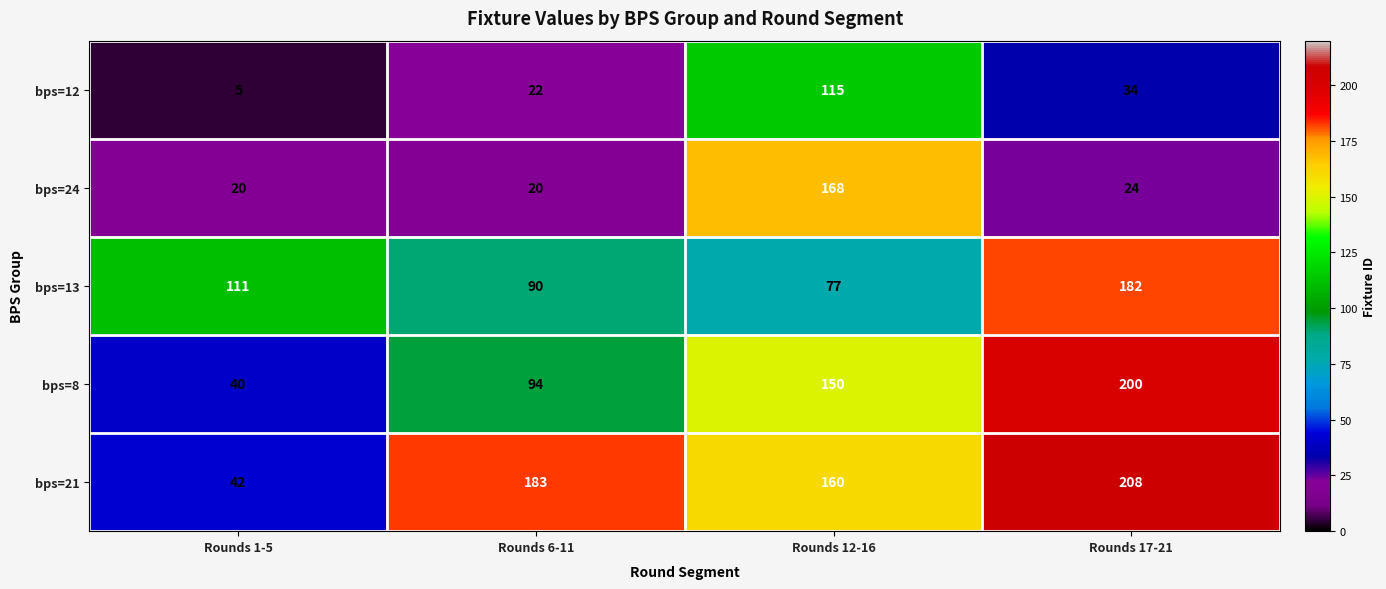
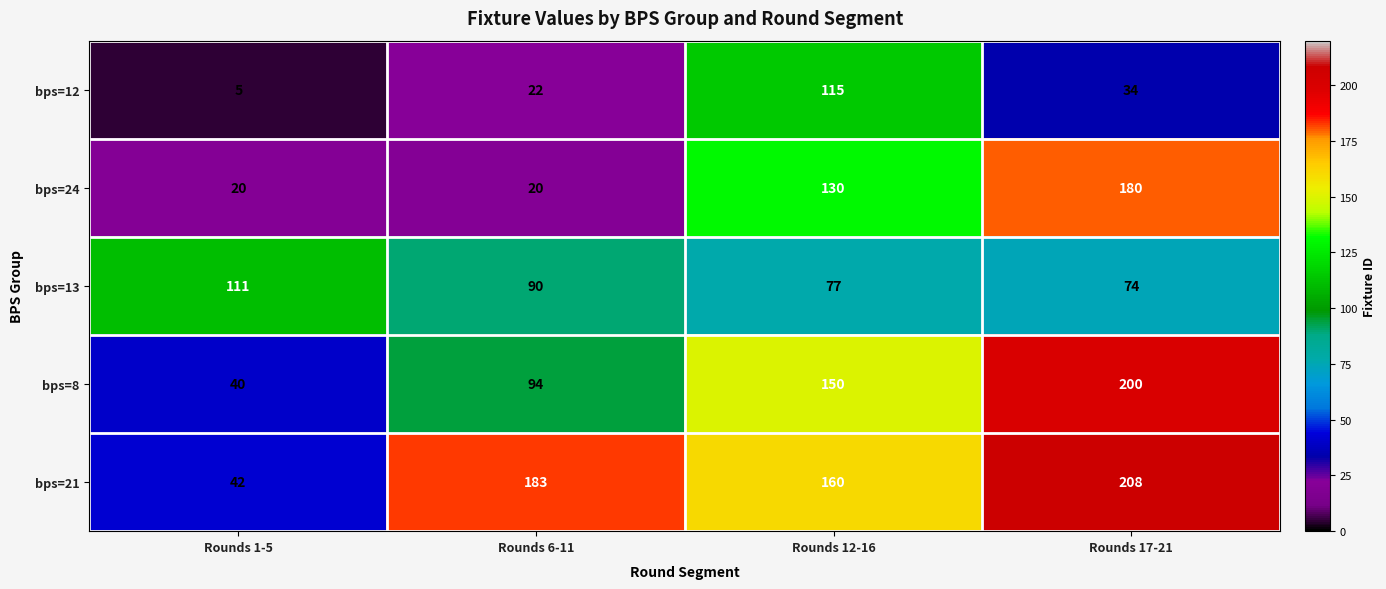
bps=24, Rounds 12-16: 168 -> 130
bps=24, Rounds 17-21: 24 -> 180
bps=13, Rounds 17-21: 182 -> 74
